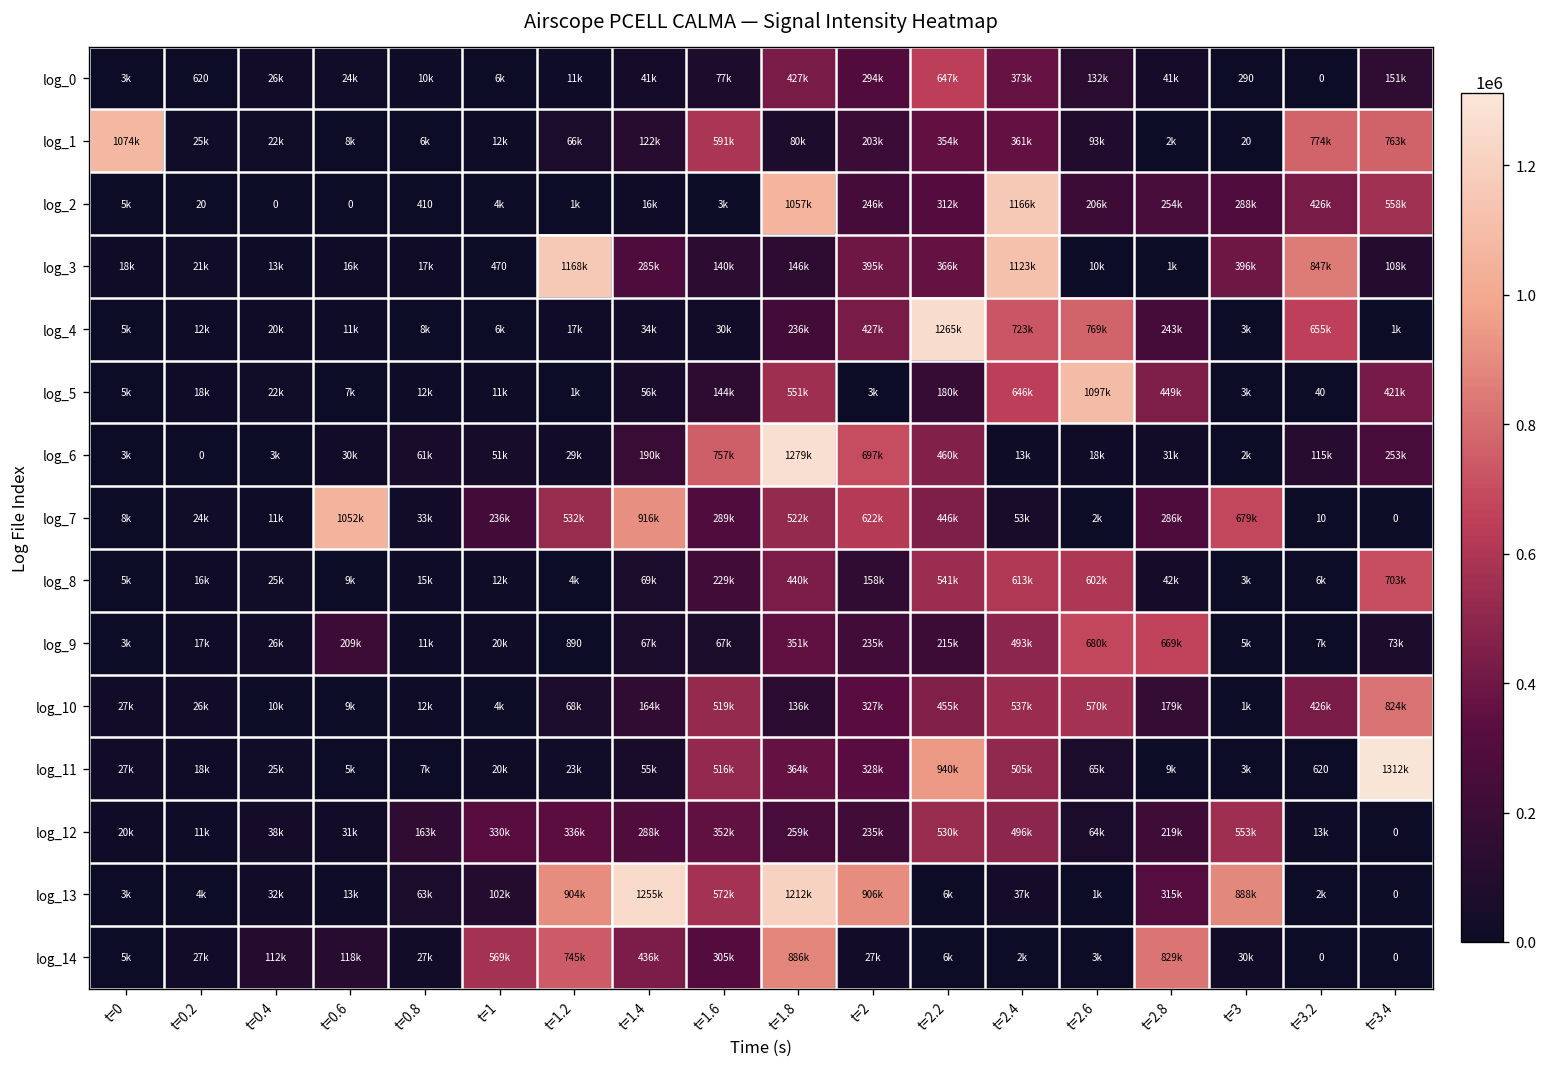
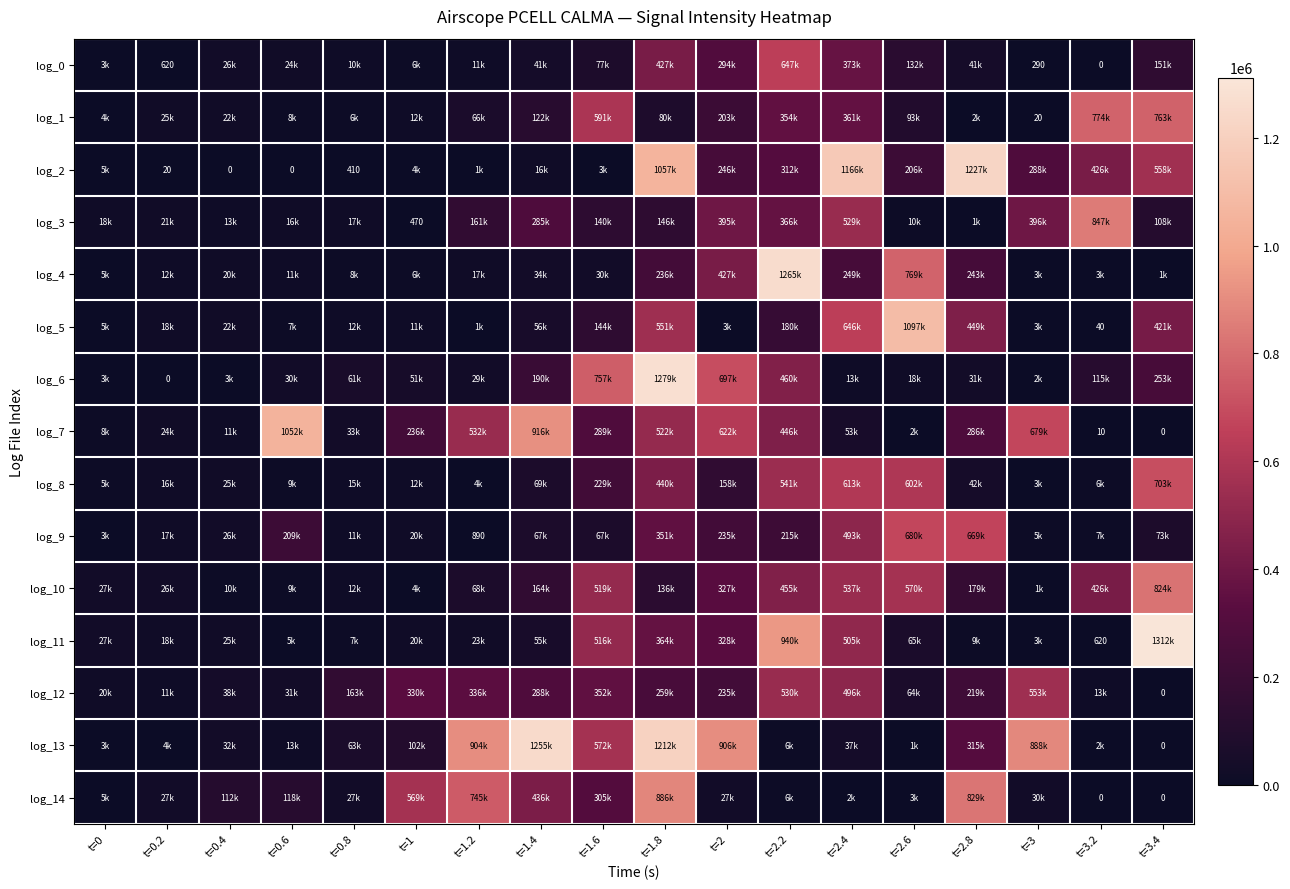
log_1, t=0: 1074k -> 4k
log_2, t=2.8: 254k -> 1227k
log_3, t=1.2: 1168k -> 161k
log_3, t=2.4: 1123k -> 529k
log_4, t=2.4: 723k -> 249k
log_4, t=3.2: 655k -> 3k
